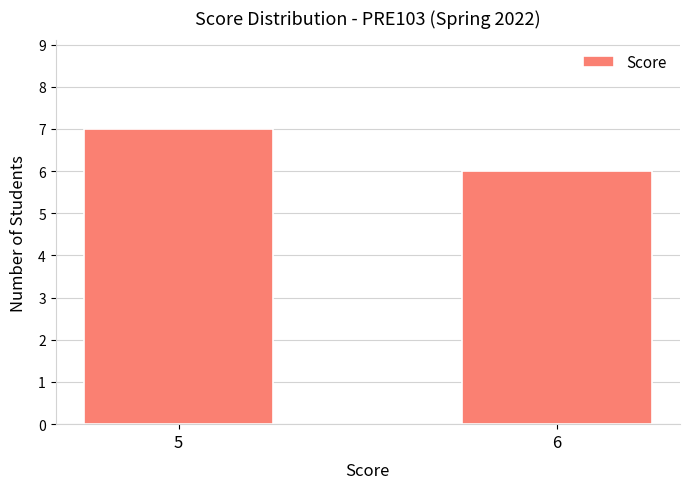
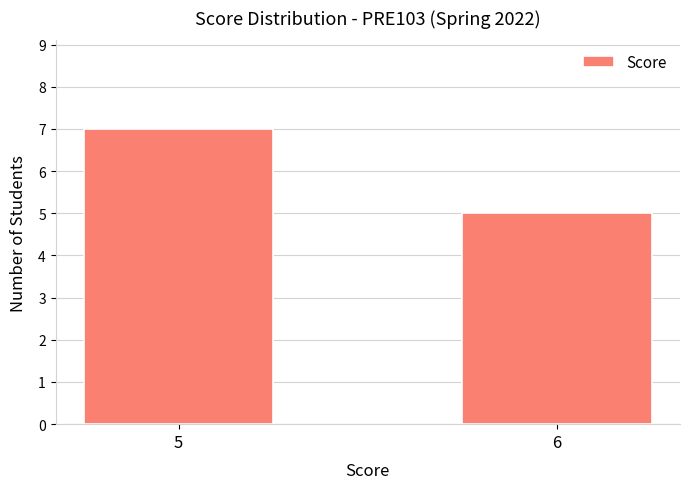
6: 6 -> 5
